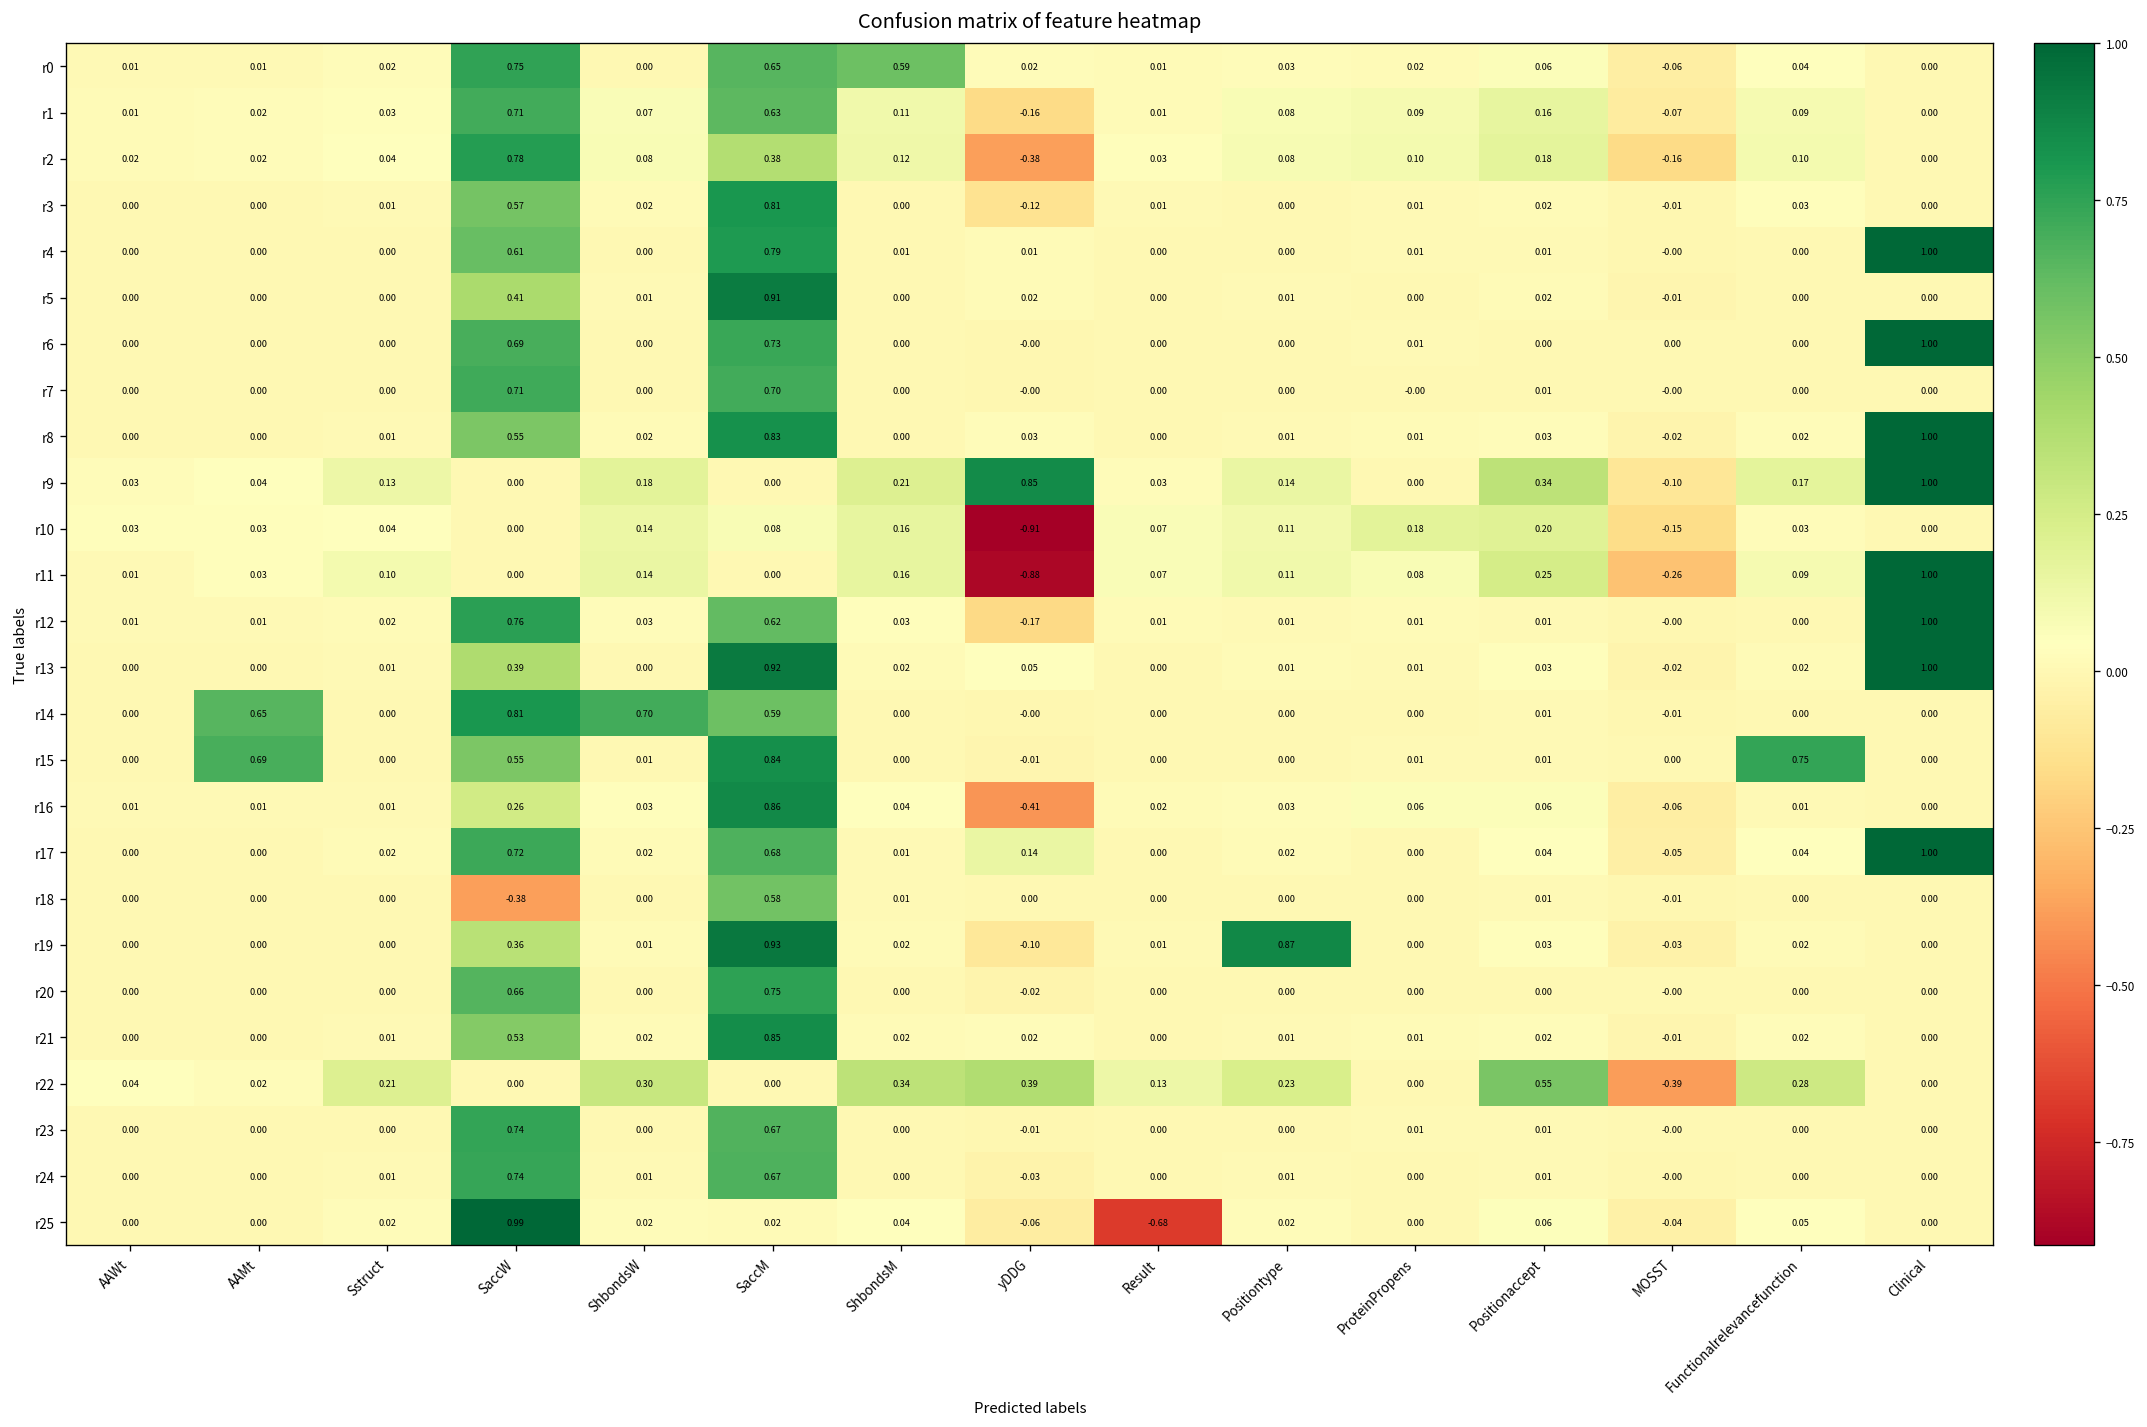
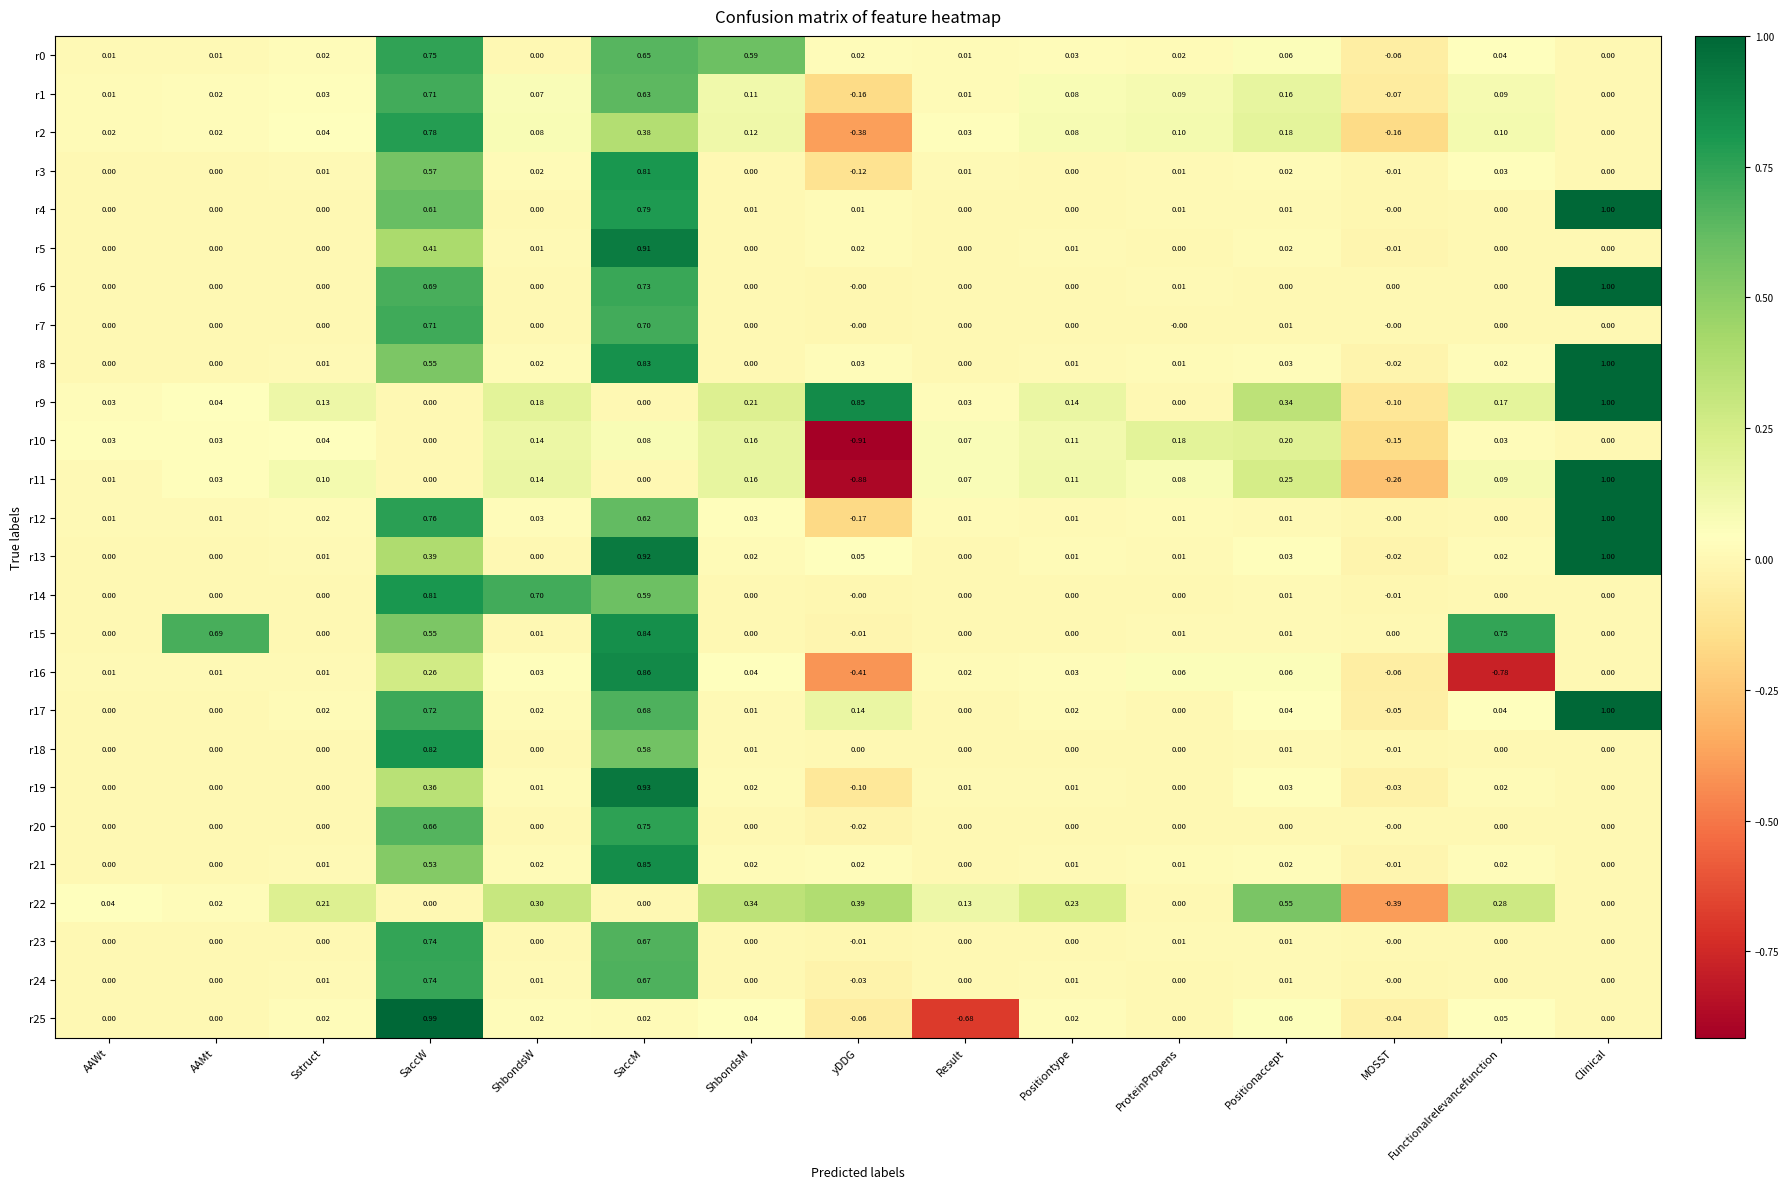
r14, AAMt: 0.65 -> 0.00
r16, Functionalrelevancefunction: 0.01 -> -0.78
r18, SaccW: -0.38 -> 0.82
r19, Positiontype: 0.87 -> 0.01
